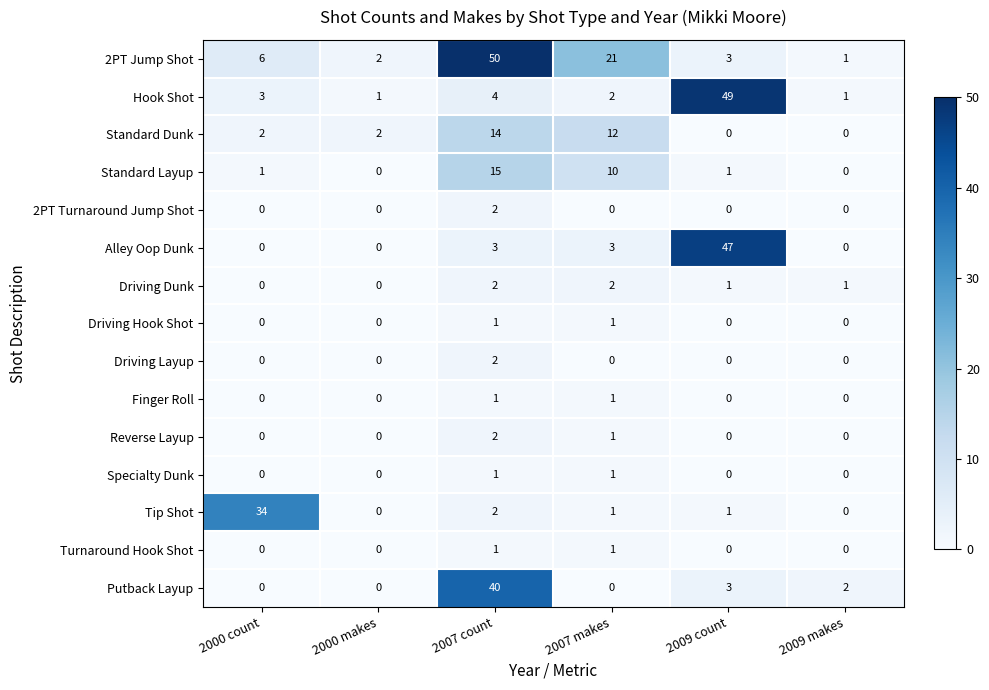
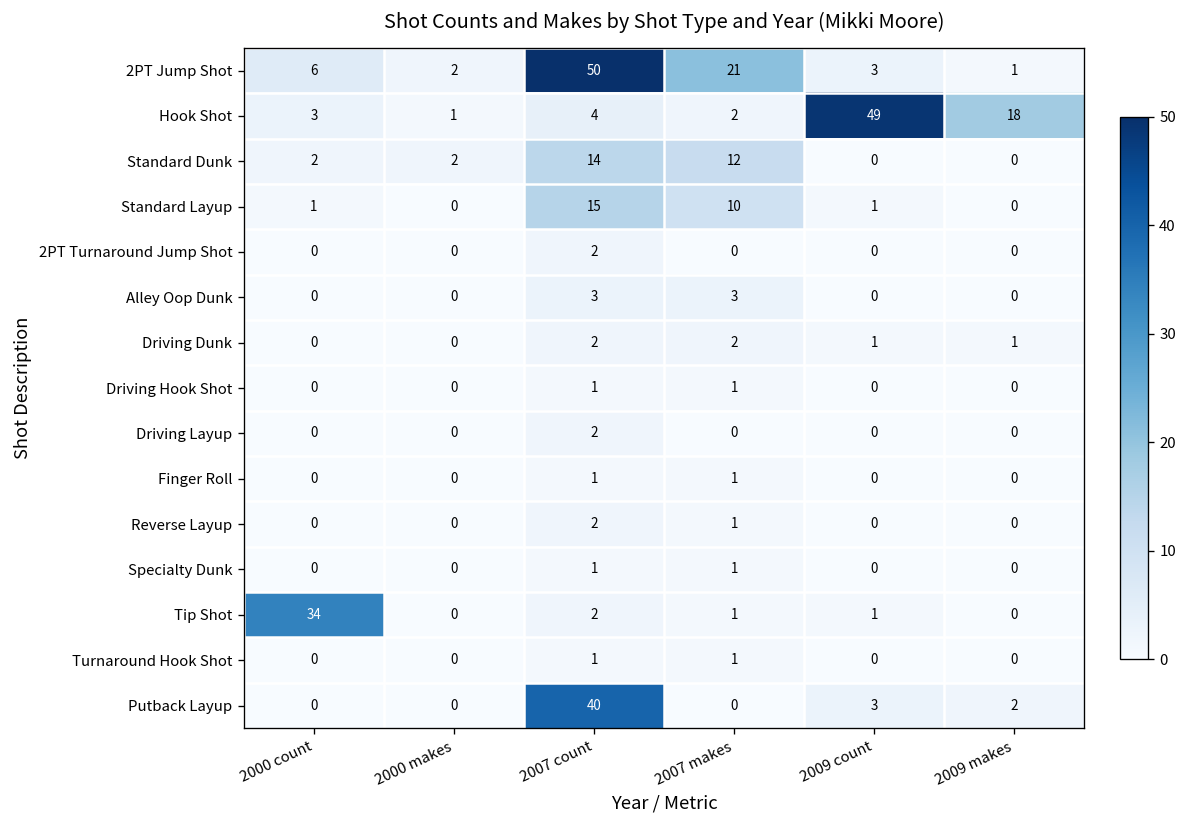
Hook Shot, 2009 makes: 1 -> 18
Alley Oop Dunk, 2009 count: 47 -> 0
